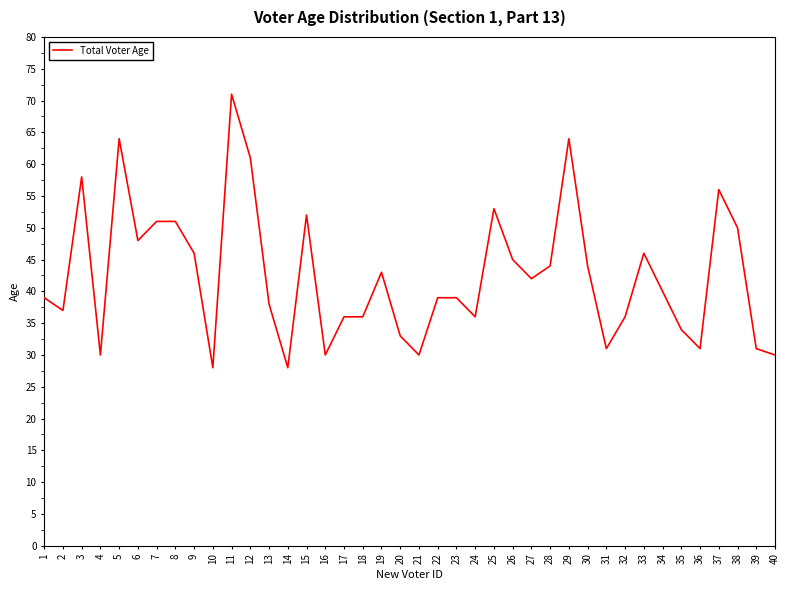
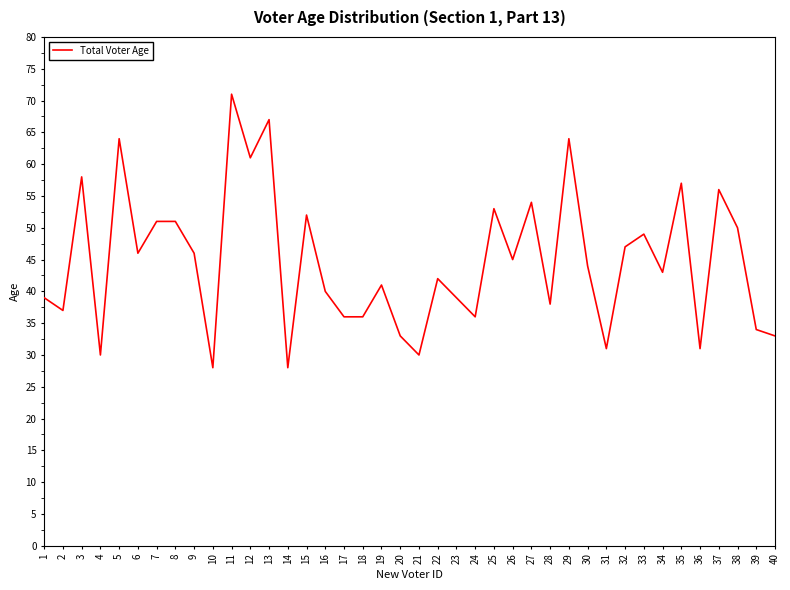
6: 48 -> 46
13: 38 -> 67
16: 30 -> 40
19: 43 -> 41
22: 39 -> 42
27: 42 -> 54
28: 44 -> 38
32: 36 -> 47
33: 46 -> 49
34: 40 -> 43
35: 34 -> 57
39: 31 -> 34
40: 30 -> 33
